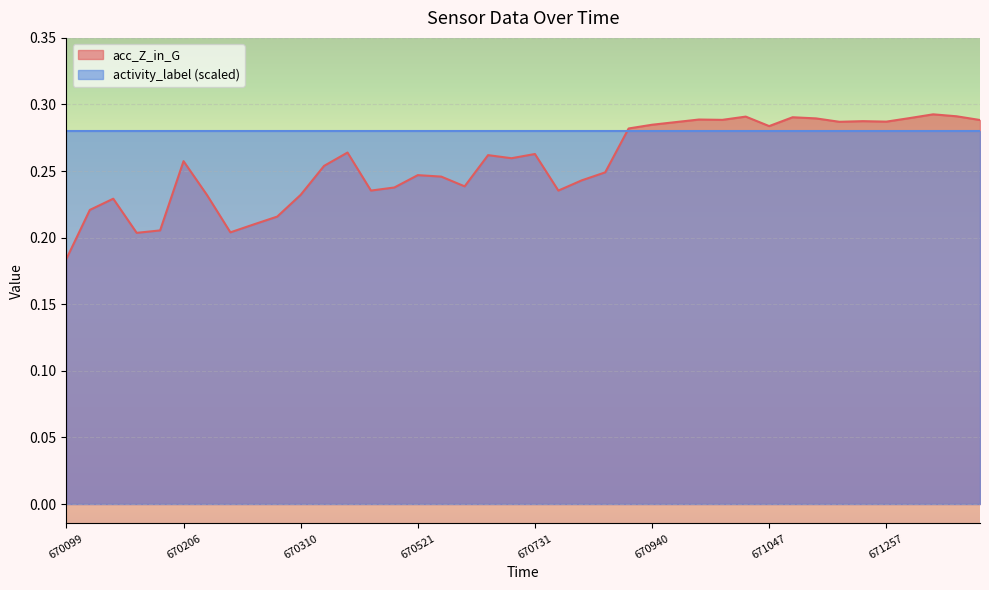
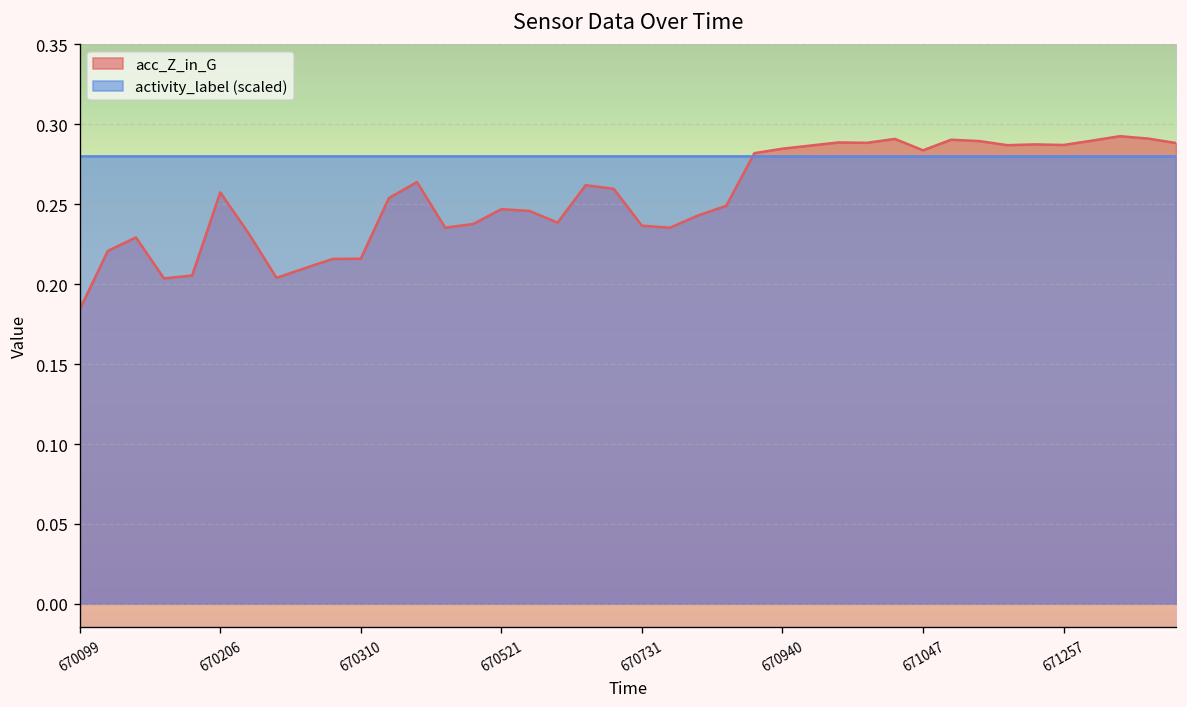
acc_Z_in_G, 670310: 0.232 -> 0.216
acc_Z_in_G, 670731: 0.263 -> 0.237
